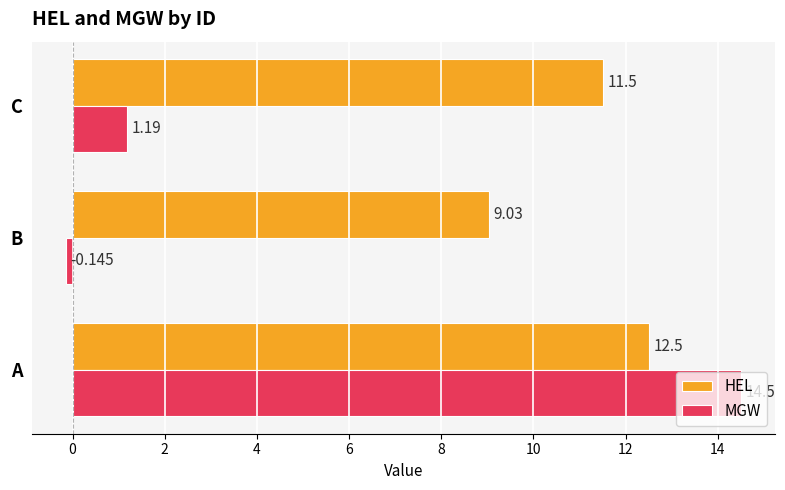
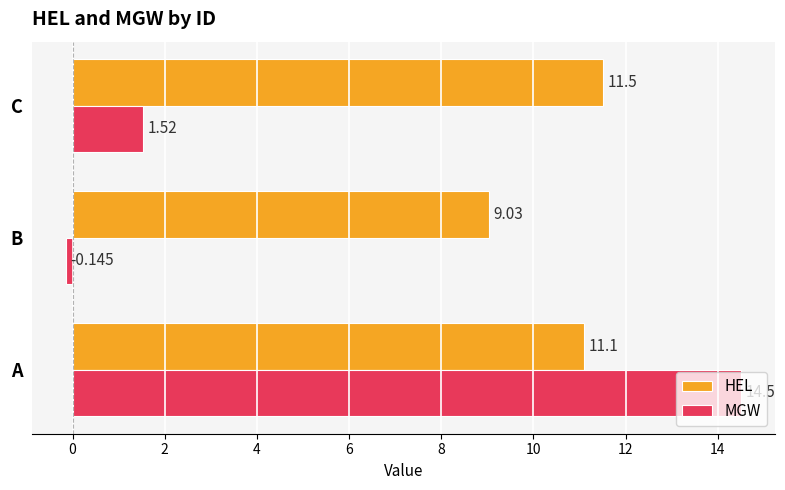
MGW, C: 1.19 -> 1.52
HEL, A: 12.5 -> 11.1
